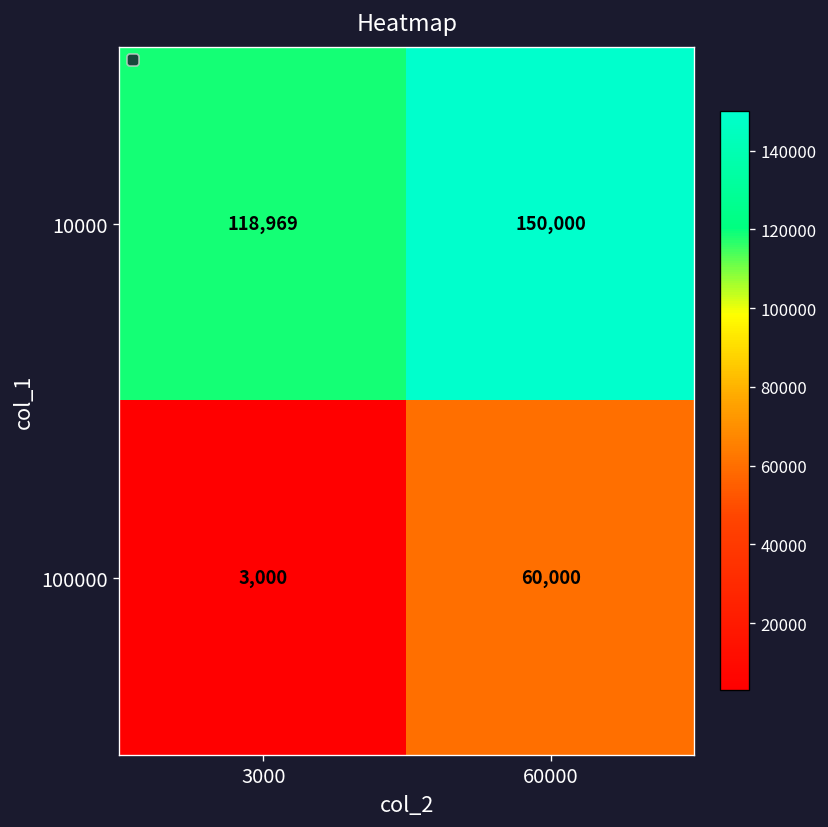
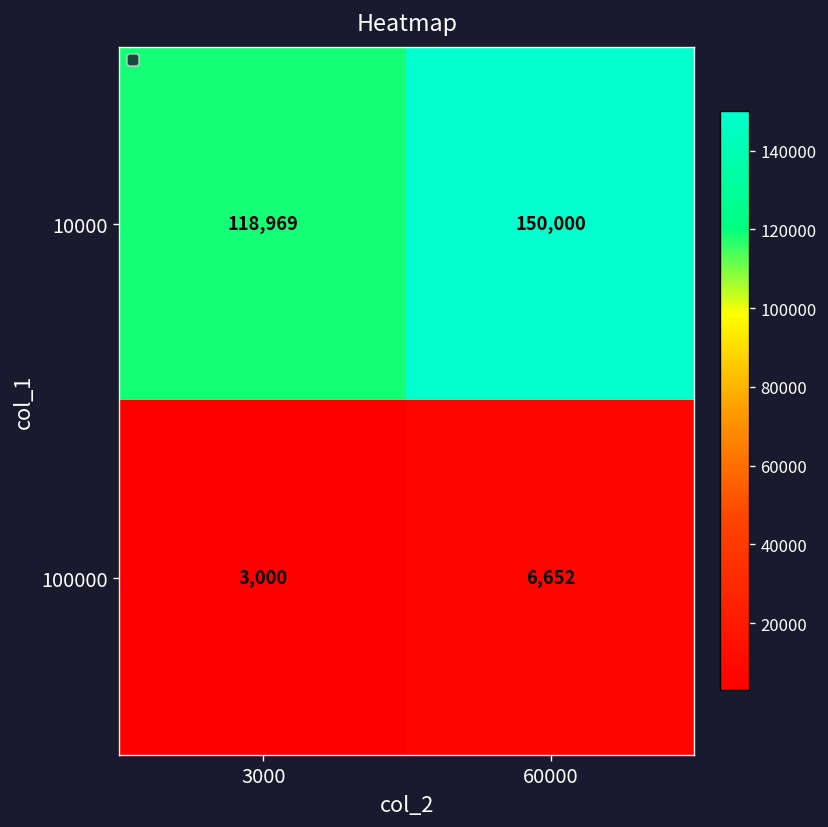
100000, 60000: 60,000 -> 6,652
